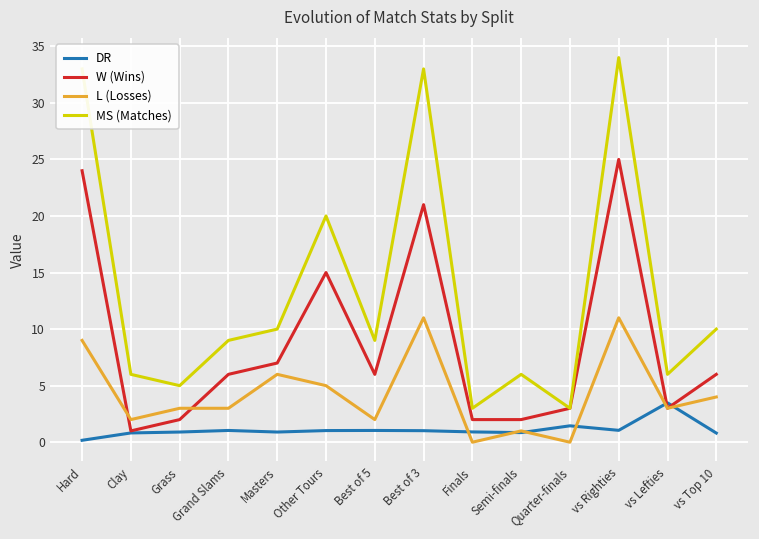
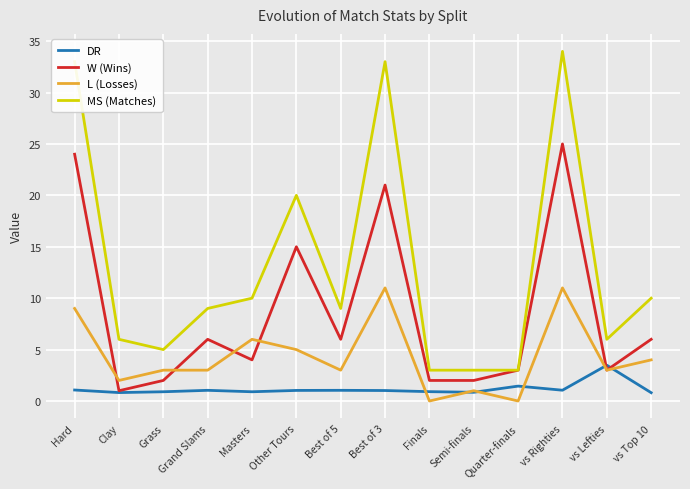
DR, Hard: 0.2 -> 1.1
W (Wins), Masters: 7 -> 4
L (Losses), Best of 5: 2 -> 3
MS (Matches), Semi-finals: 6 -> 3
